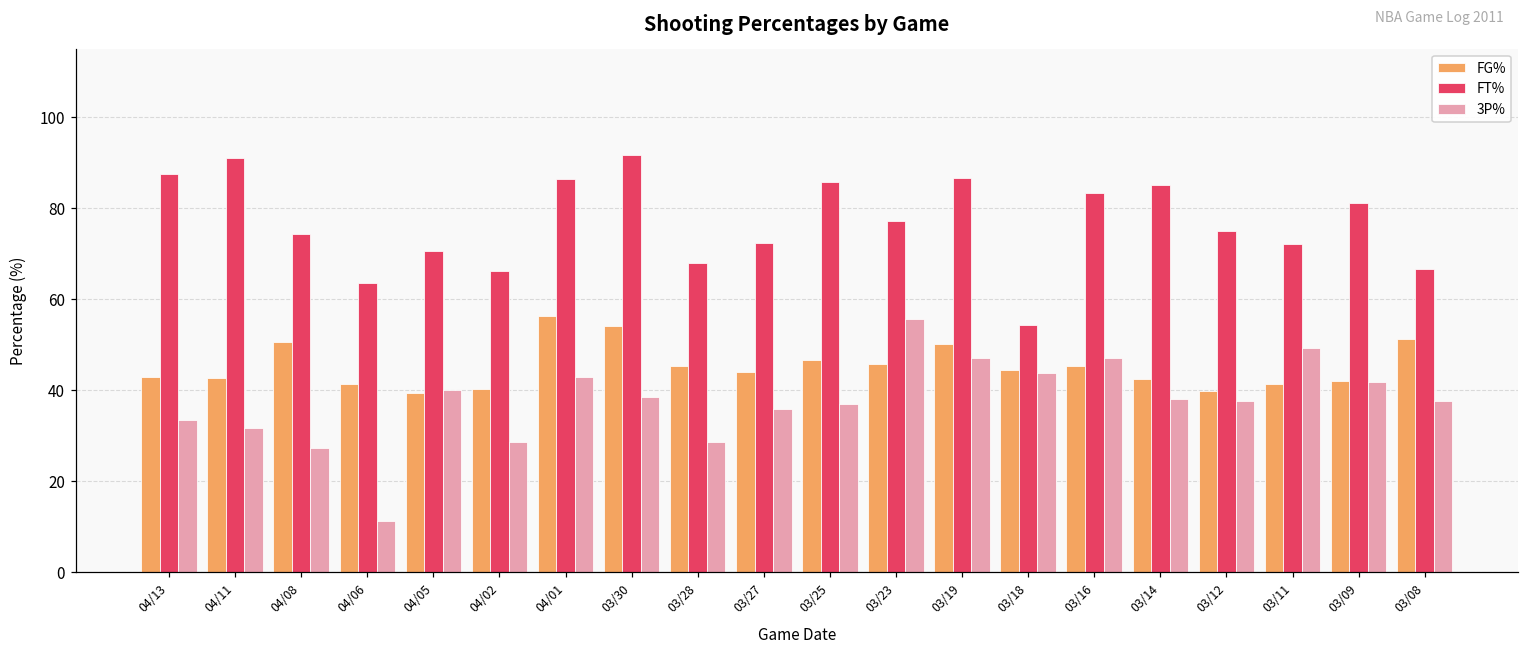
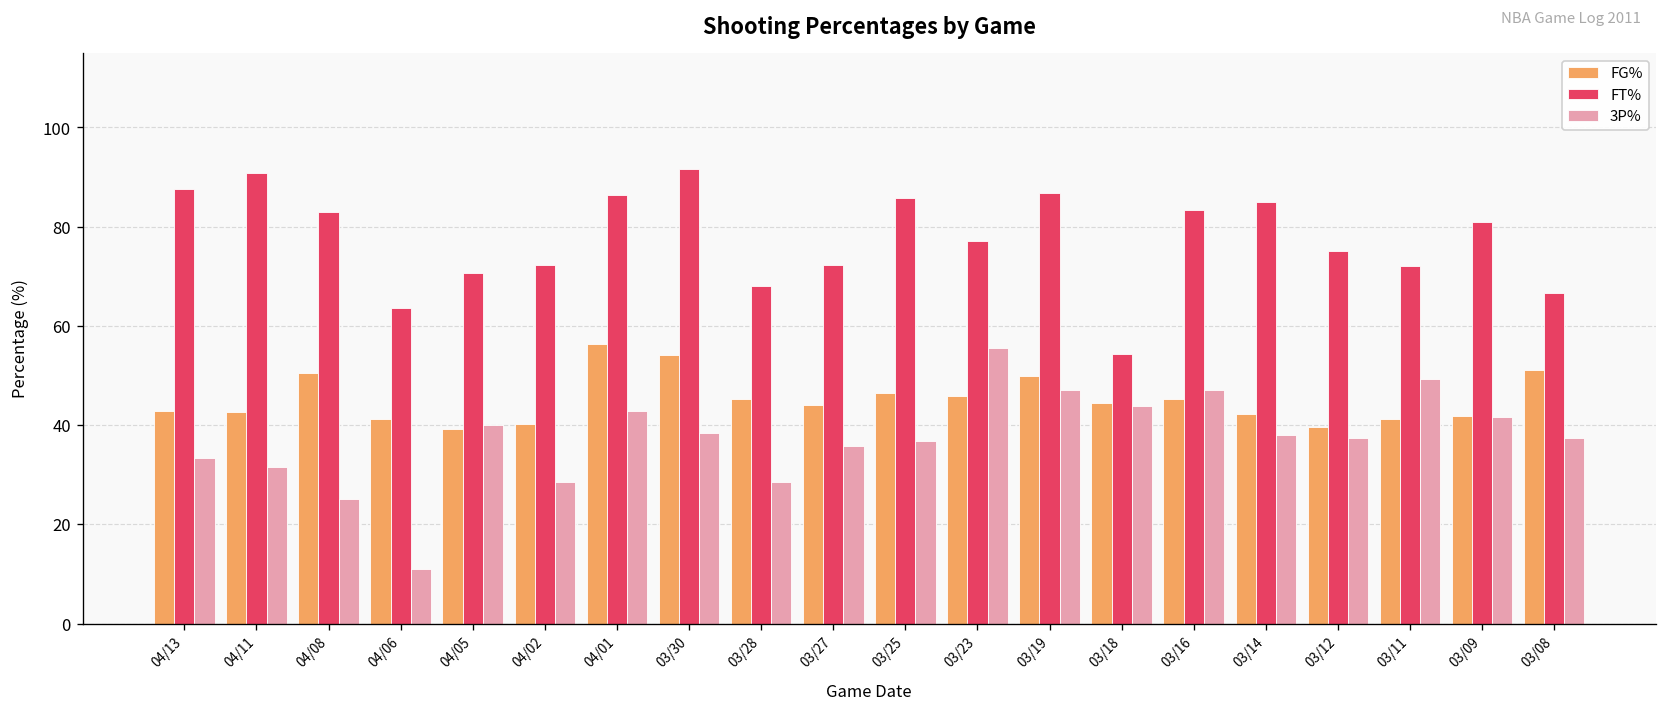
FT%, 04/08: 74 -> 83
3P%, 04/08: 27 -> 25
FT%, 04/02: 66 -> 72
